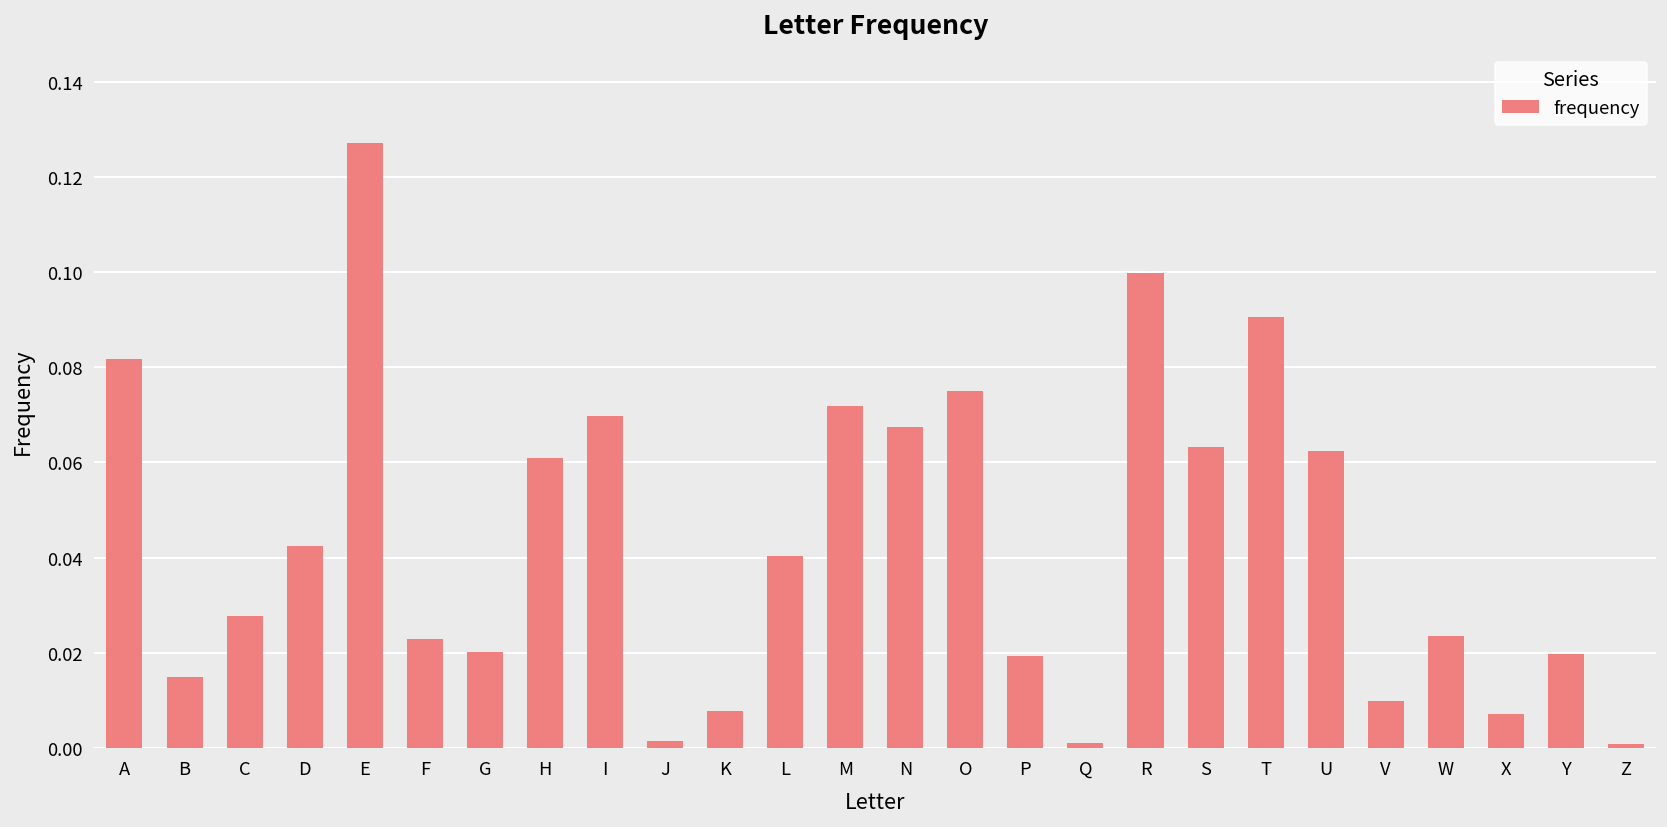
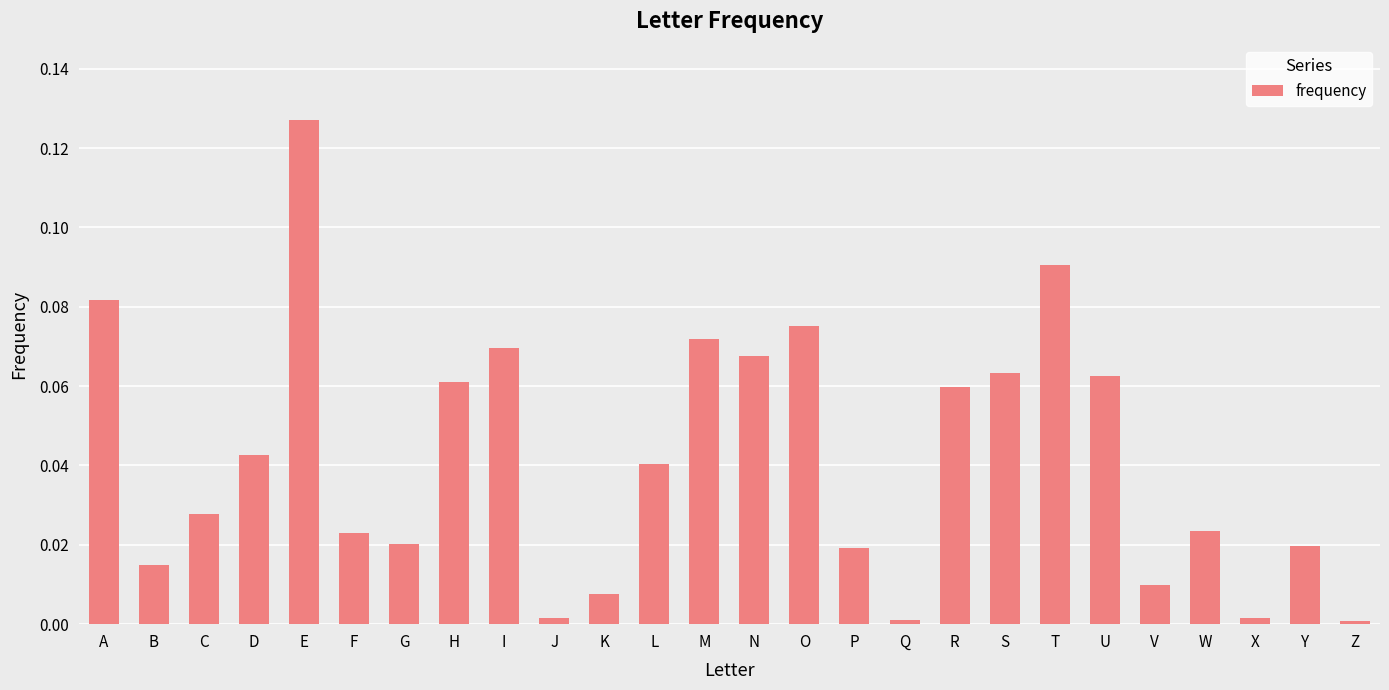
R: 0.100 -> 0.060
X: 0.007 -> 0.002
